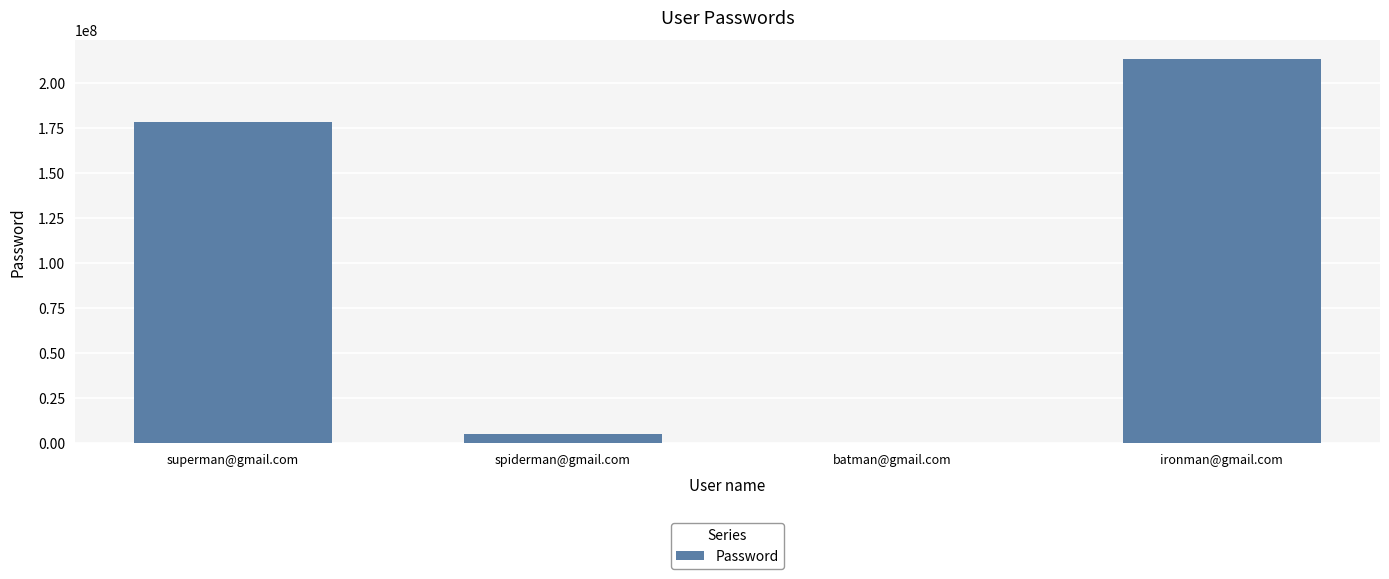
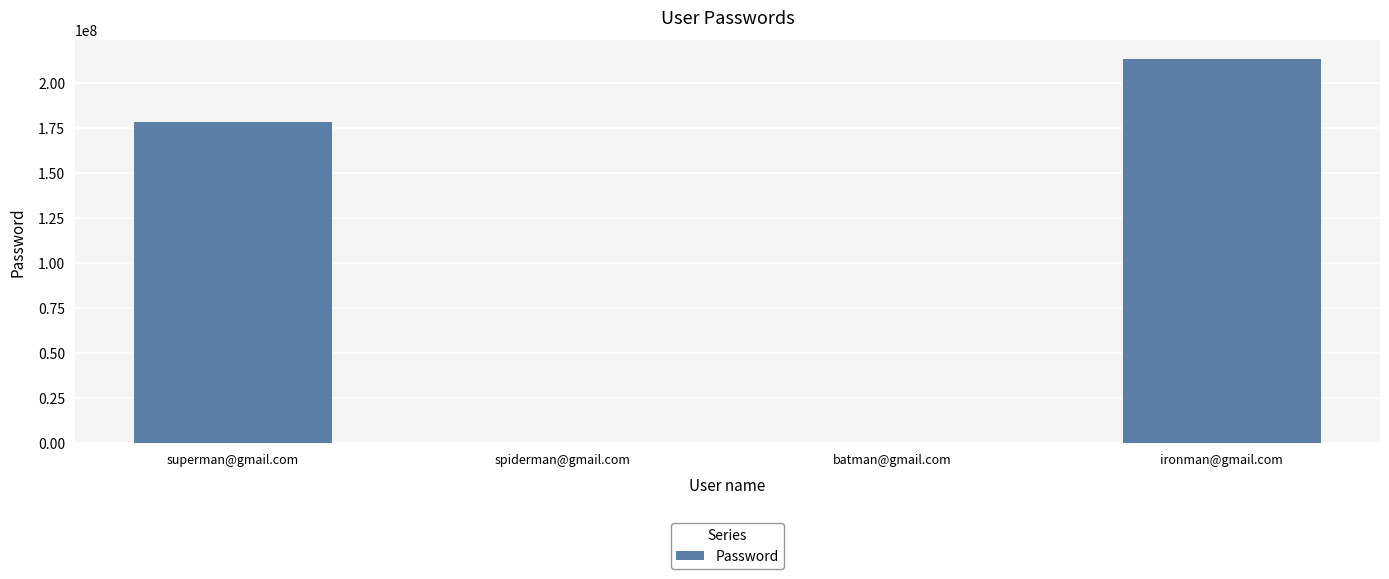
spiderman@gmail.com: 5000000 -> 0
